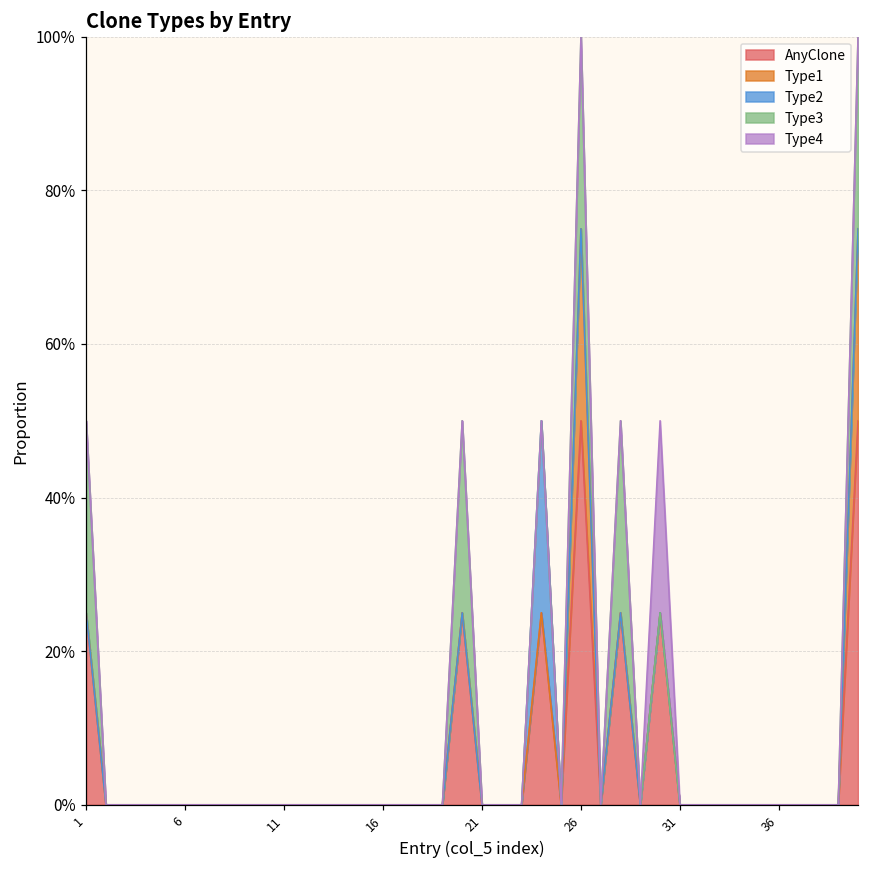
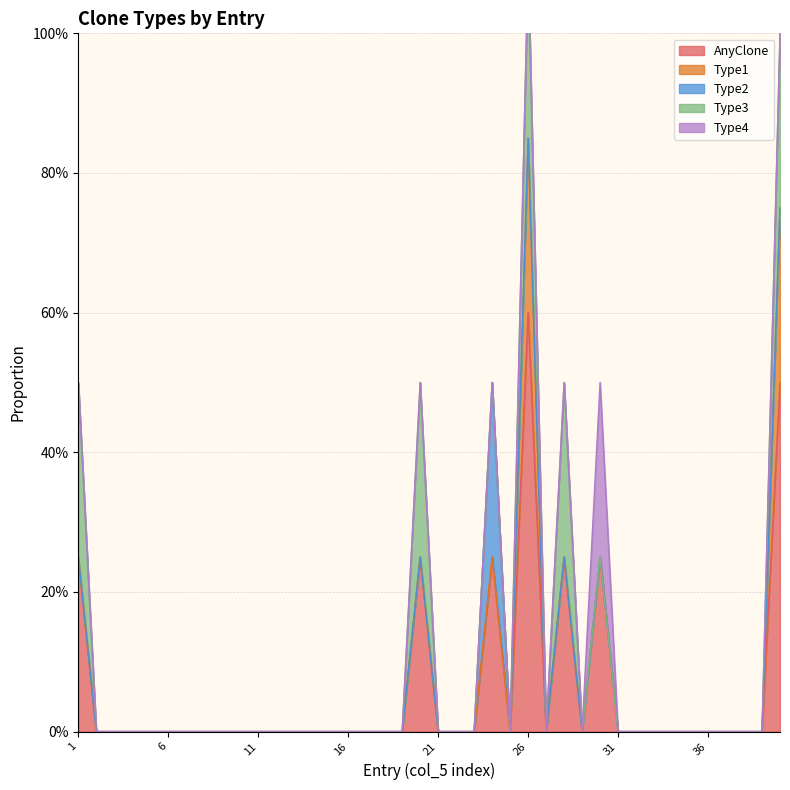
AnyClone, 26: 50% -> 60%
